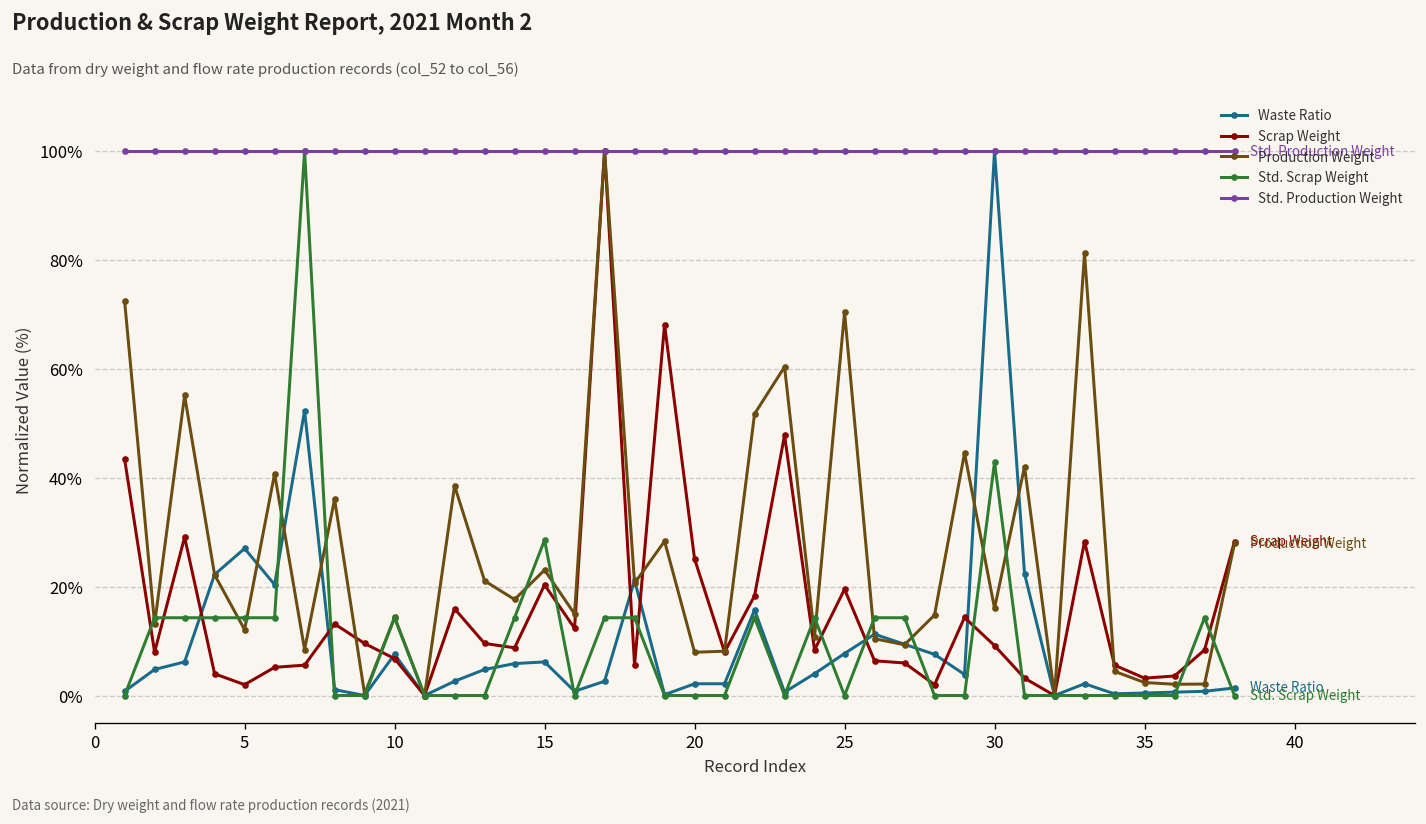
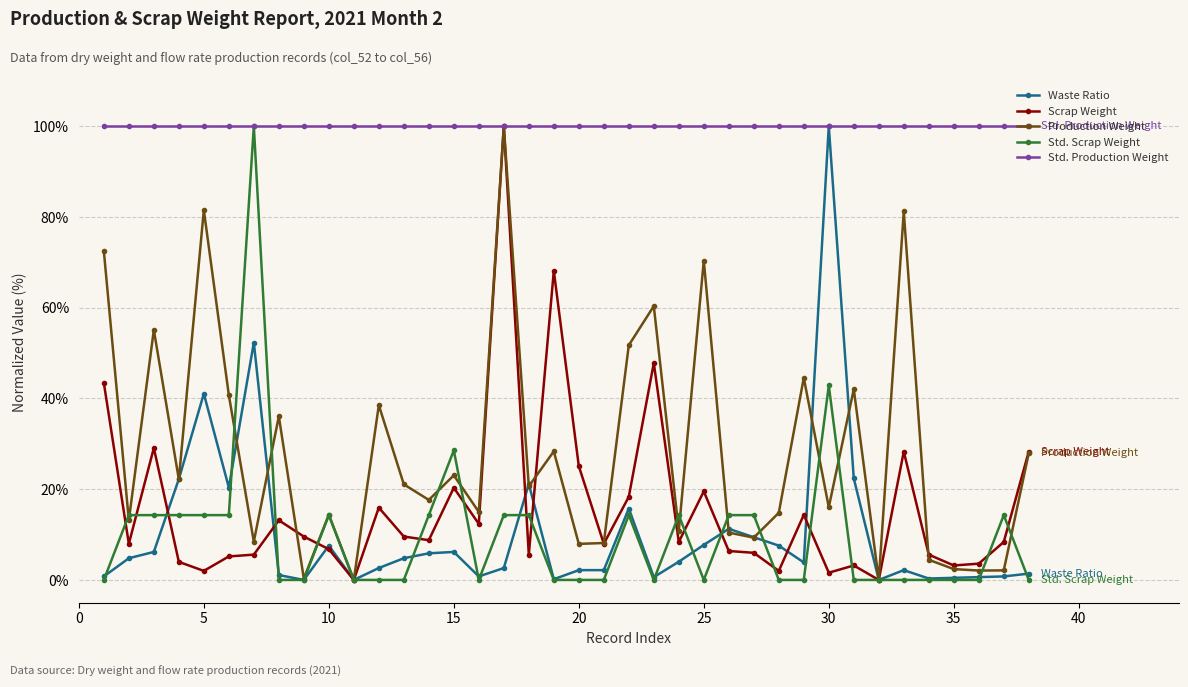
Waste Ratio, 5: 27% -> 41%
Production Weight, 5: 12% -> 82%
Scrap Weight, 30: 9% -> 2%
